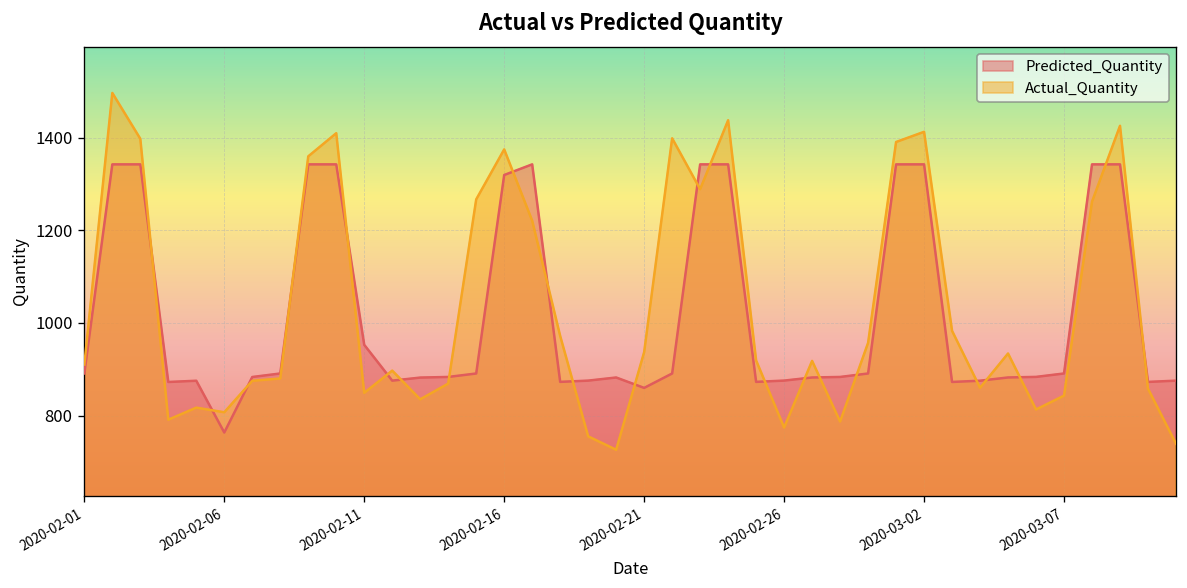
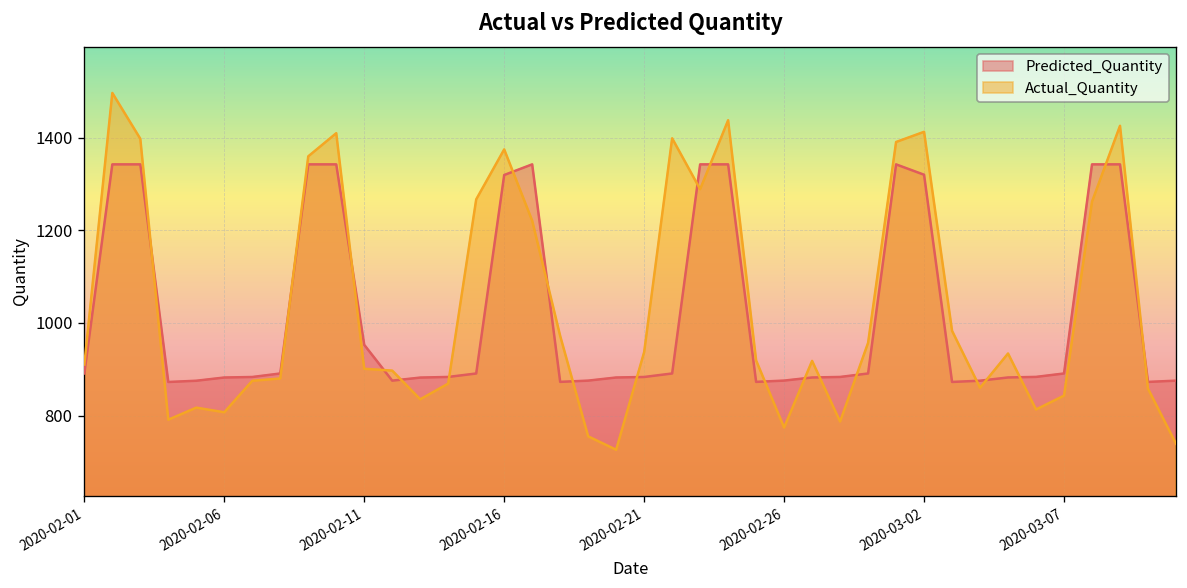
Predicted_Quantity, 2020-02-06: 760 -> 880
Actual_Quantity, 2020-02-11: 850 -> 900
Predicted_Quantity, 2020-02-21: 860 -> 880
Predicted_Quantity, 2020-03-02: 1340 -> 1320
